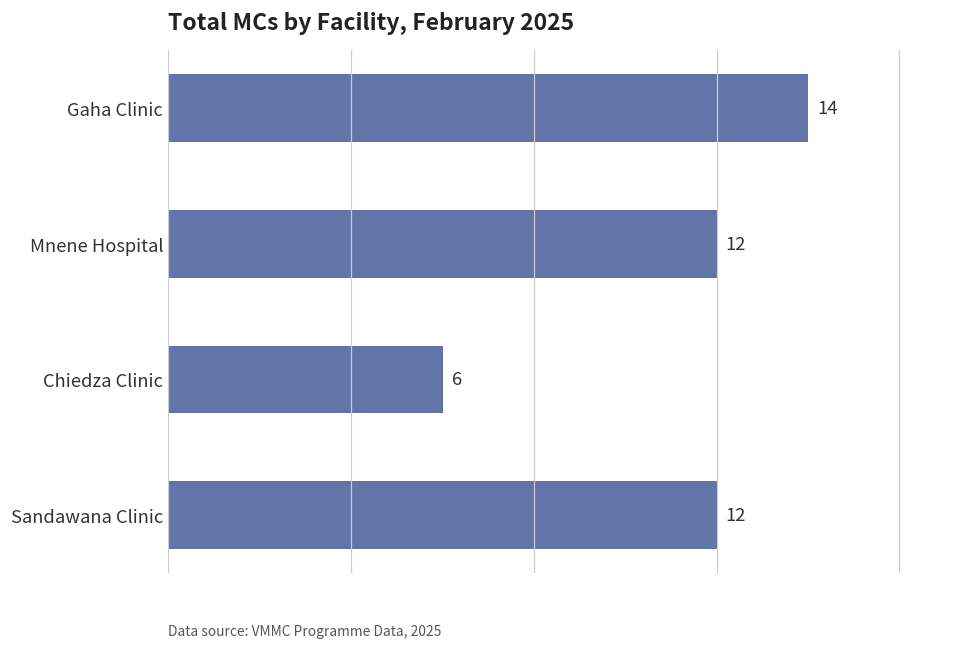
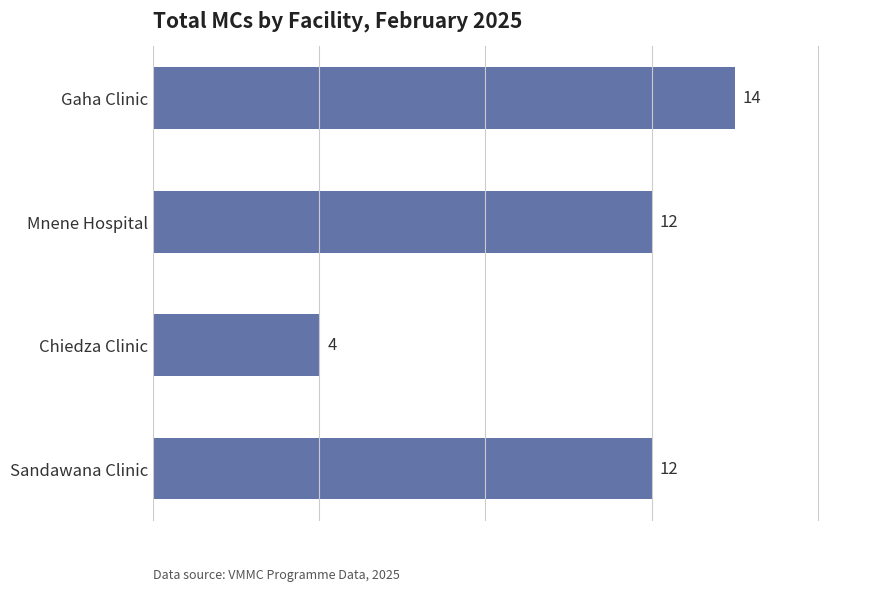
Chiedza Clinic: 6 -> 4
